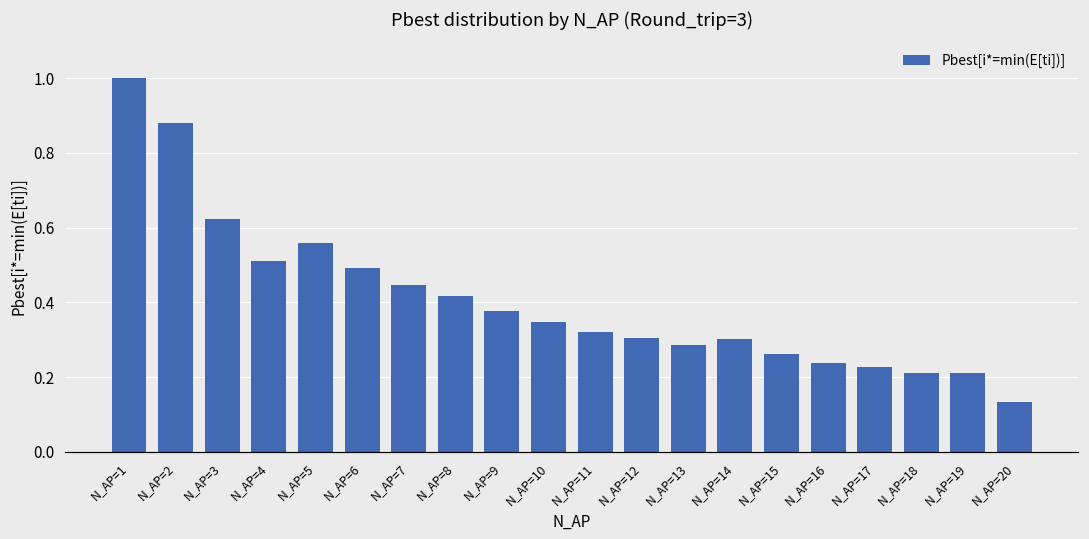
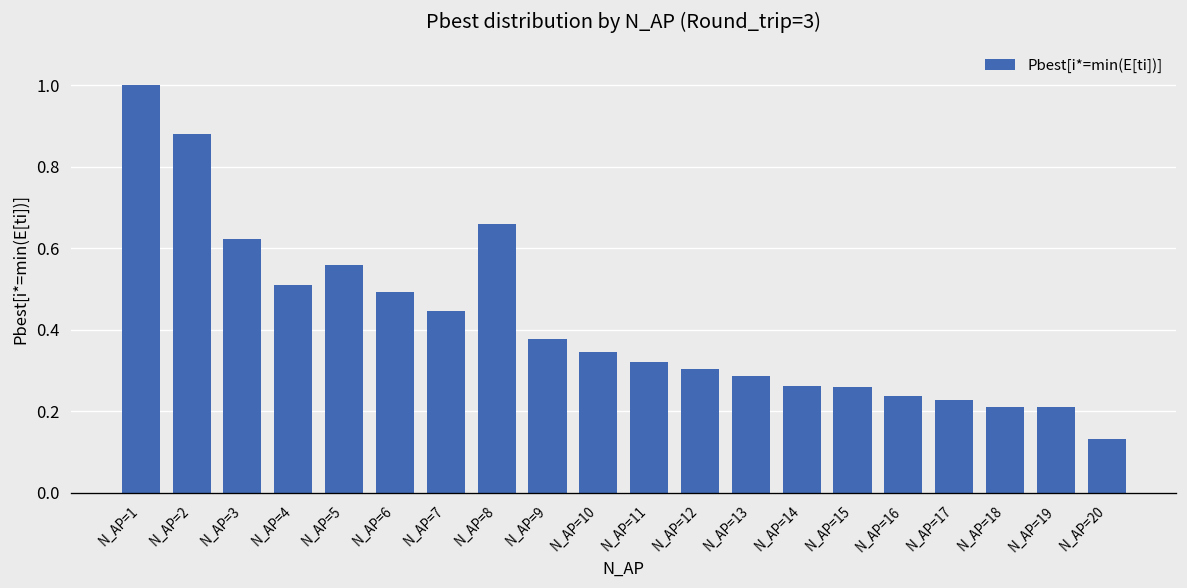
N_AP=8: 0.42 -> 0.66
N_AP=14: 0.30 -> 0.26
